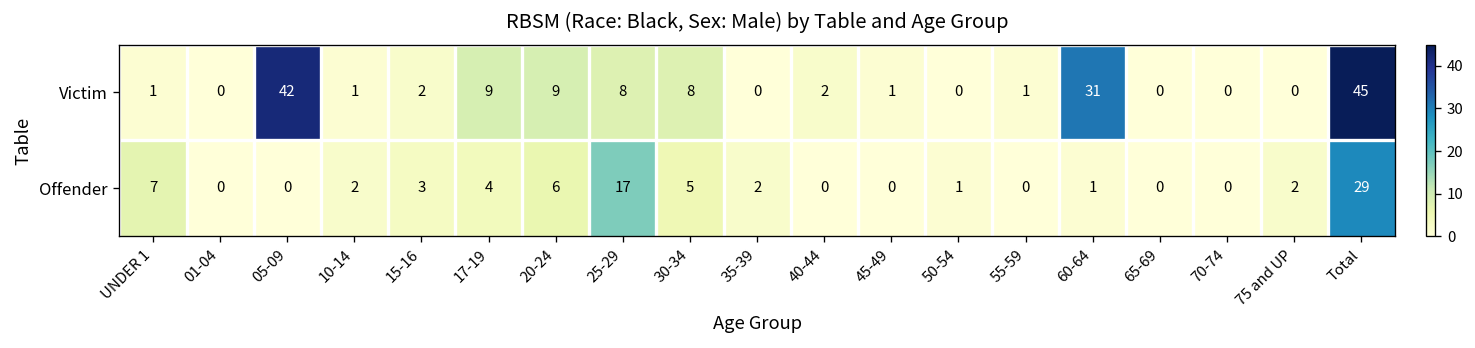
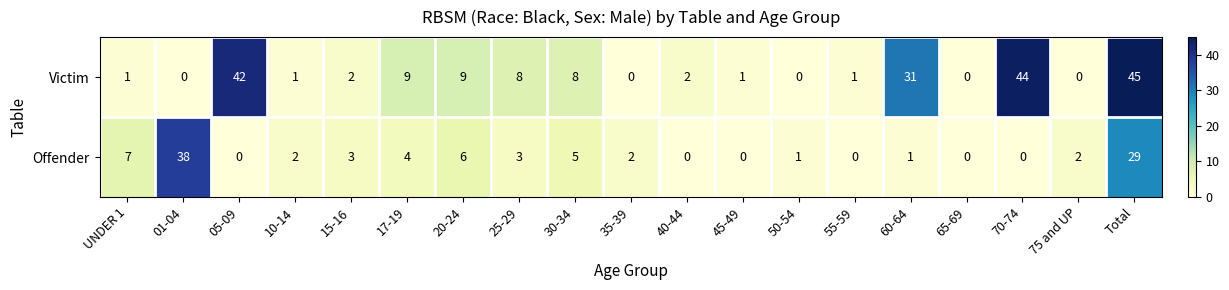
Victim, 70-74: 0 -> 44
Offender, 01-04: 0 -> 38
Offender, 25-29: 17 -> 3
